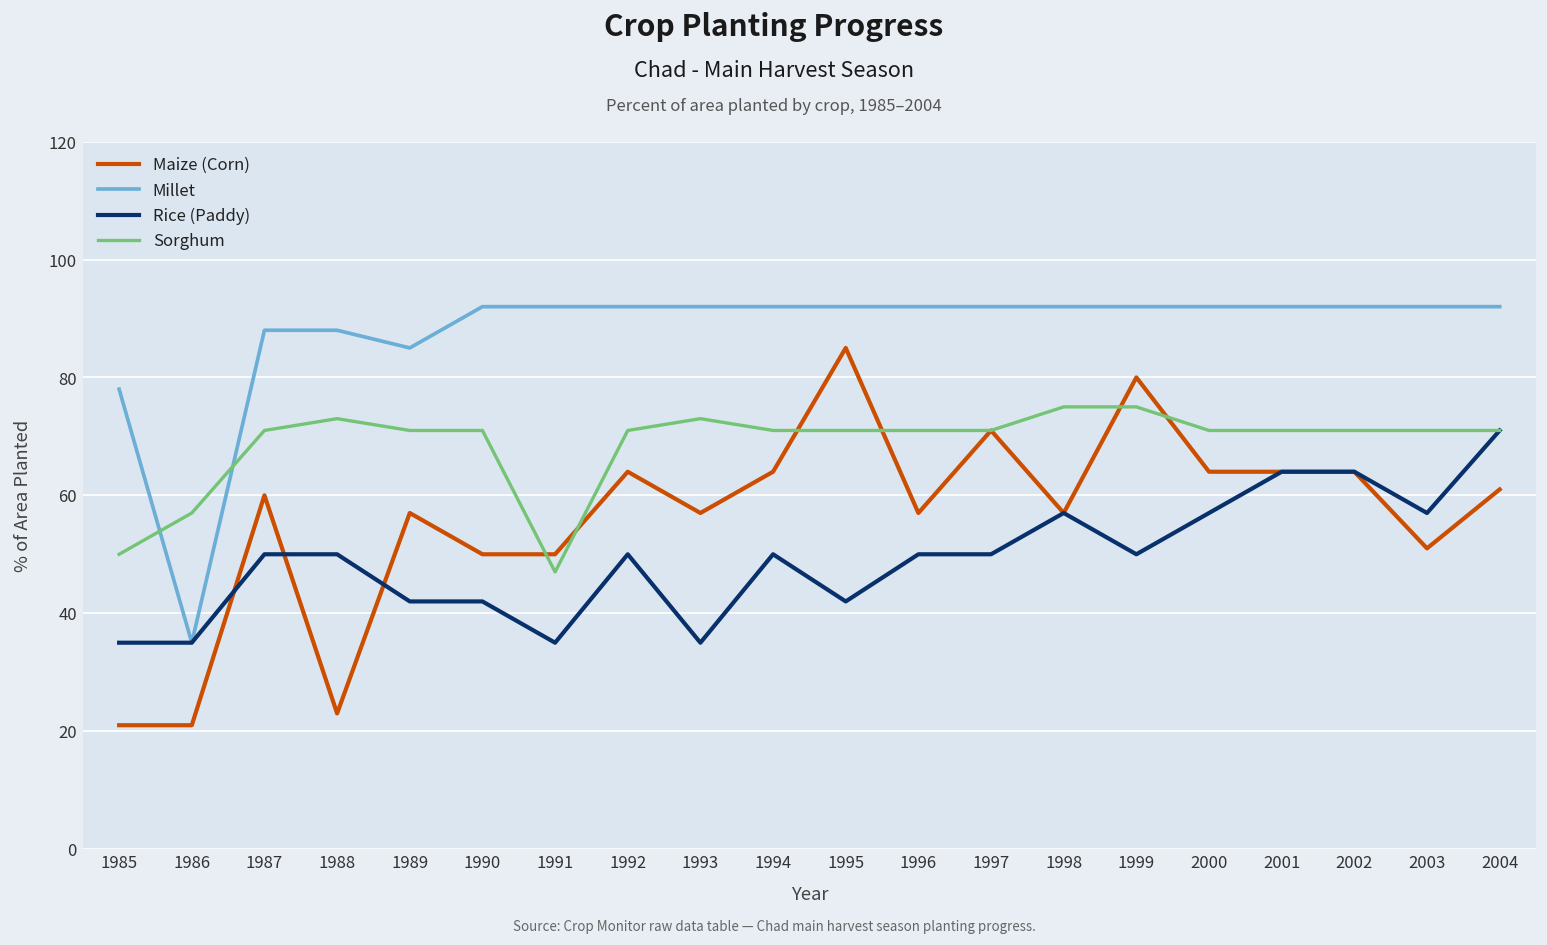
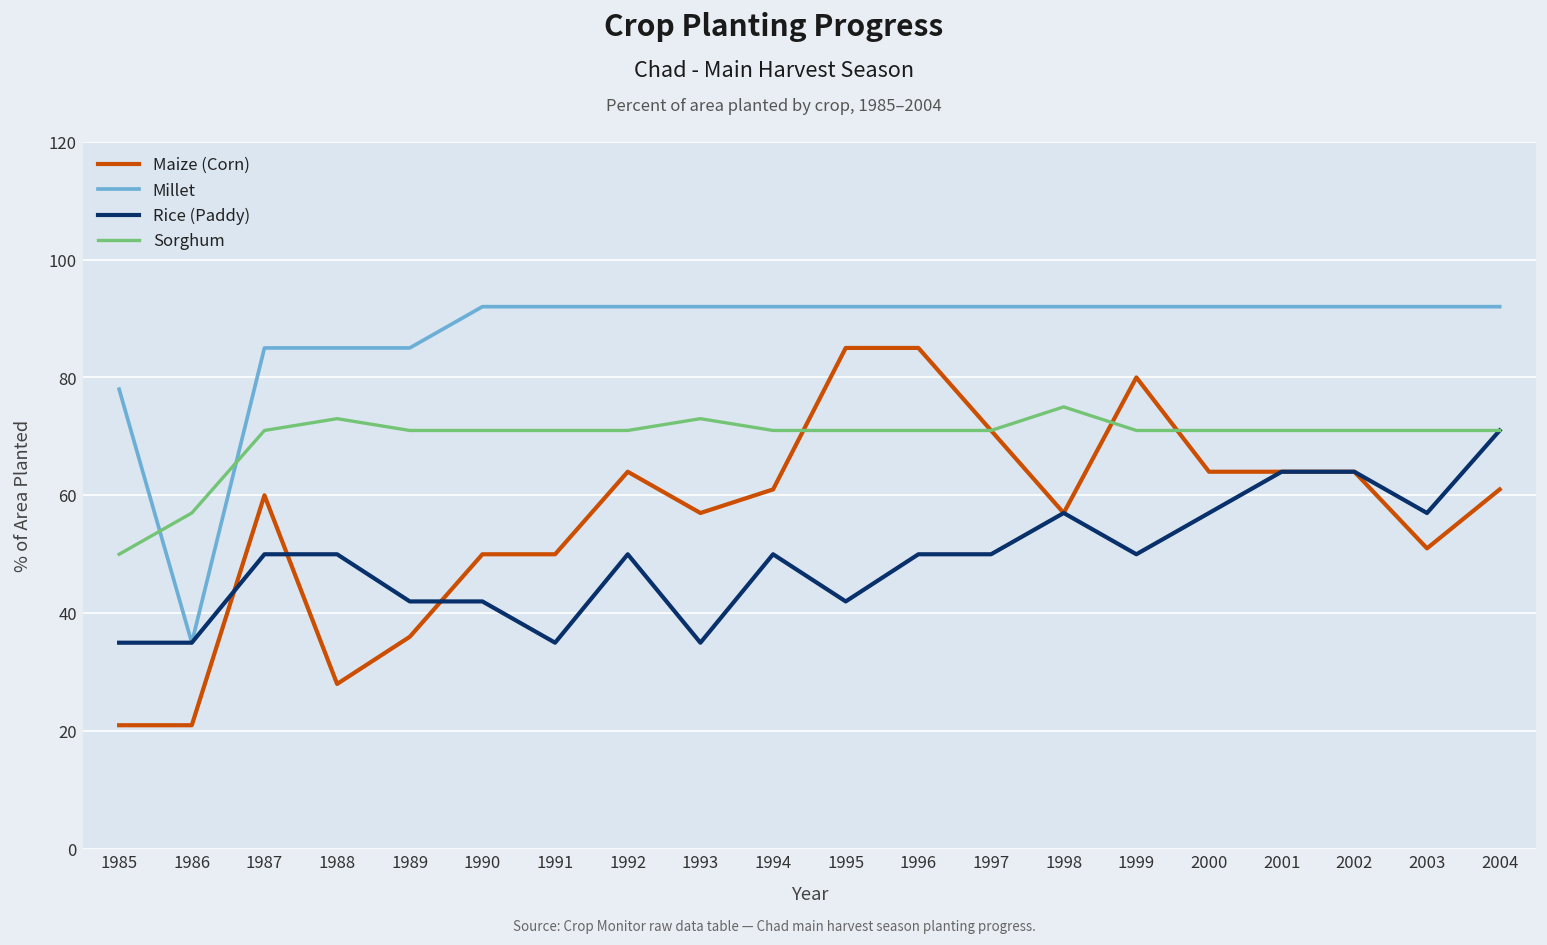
Millet, 1987: 88 -> 85
Maize (Corn), 1988: 23 -> 28
Millet, 1988: 88 -> 85
Maize (Corn), 1989: 57 -> 36
Sorghum, 1991: 47 -> 71
Maize (Corn), 1994: 64 -> 61
Maize (Corn), 1996: 57 -> 85
Sorghum, 1999: 75 -> 71
